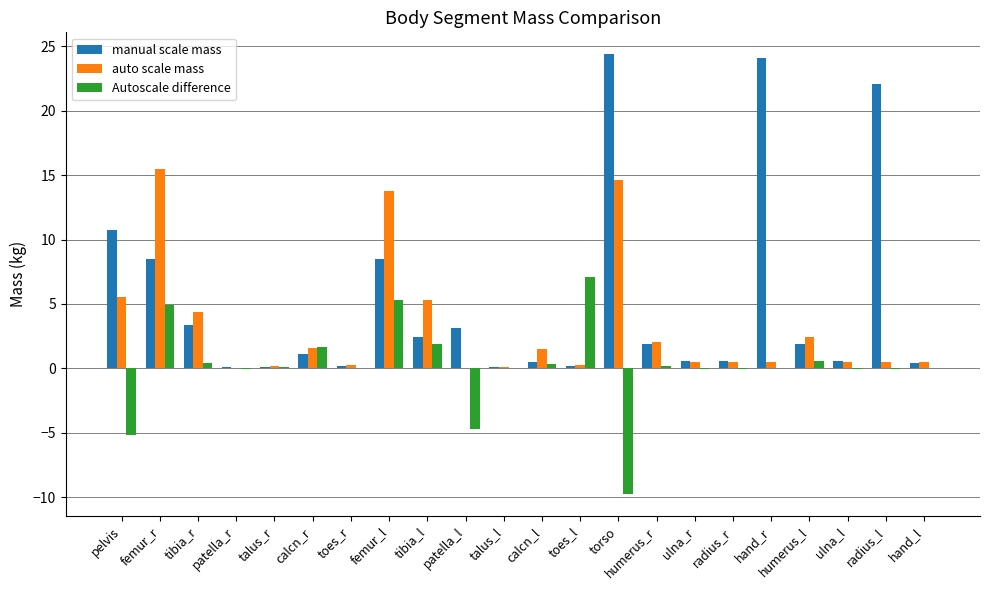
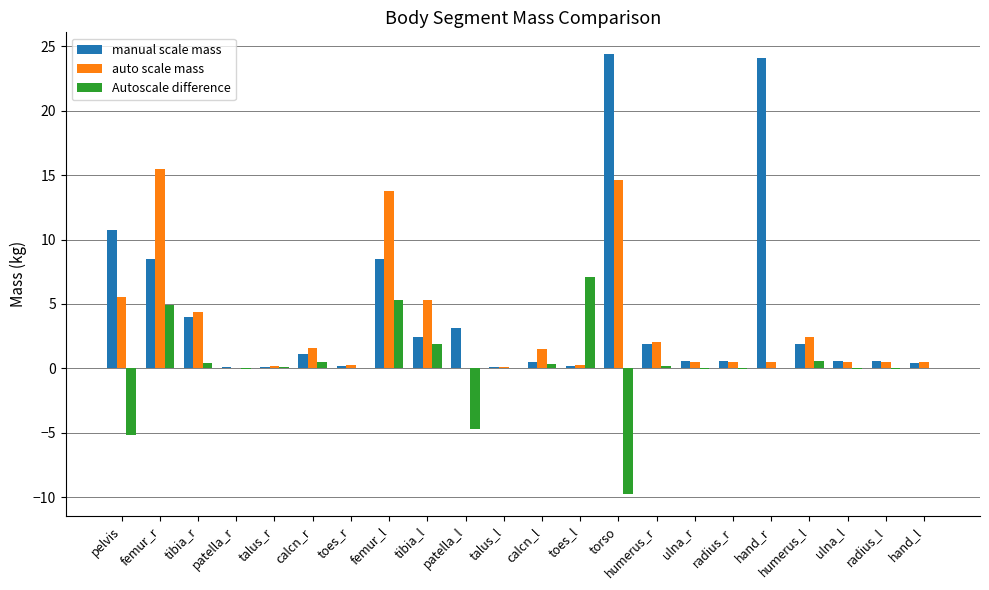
manual scale mass, tibia_r: 3.4 -> 4.0
Autoscale difference, calcn_r: 1.7 -> 0.5
manual scale mass, radius_l: 22.1 -> 0.6
